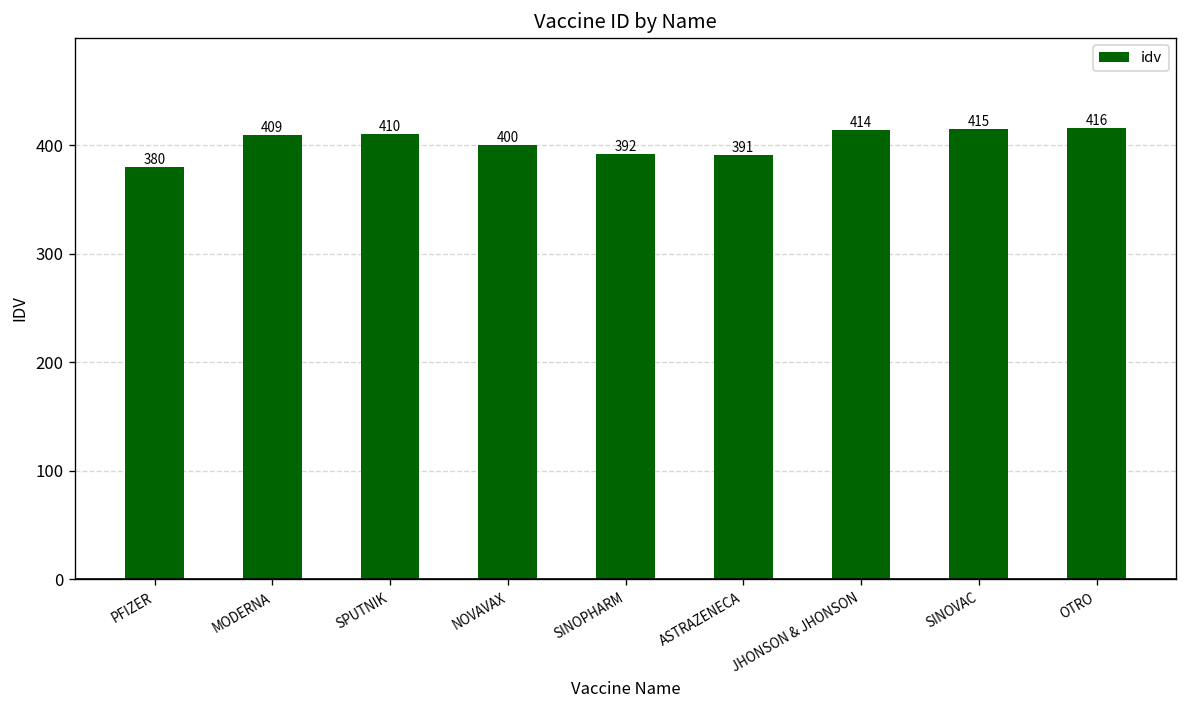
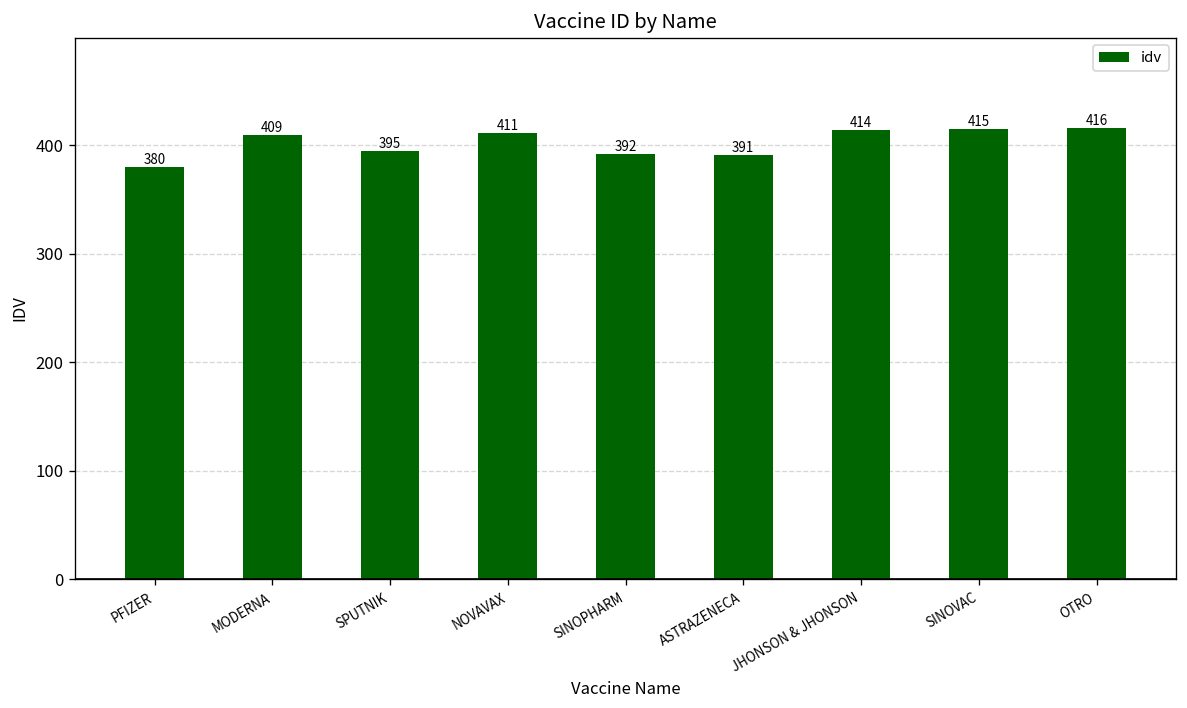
SPUTNIK: 410 -> 395
NOVAVAX: 400 -> 411
